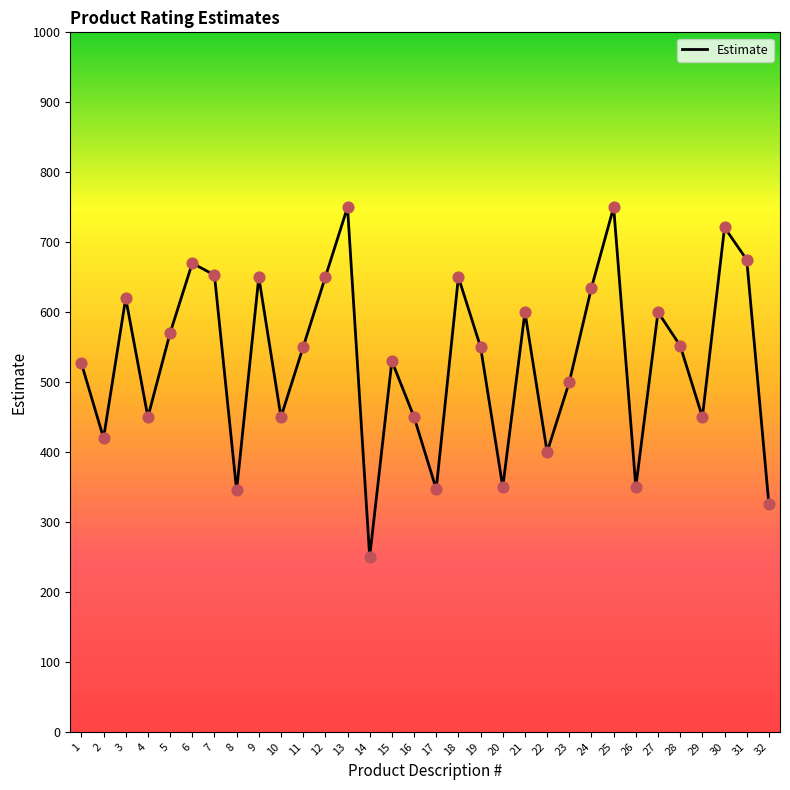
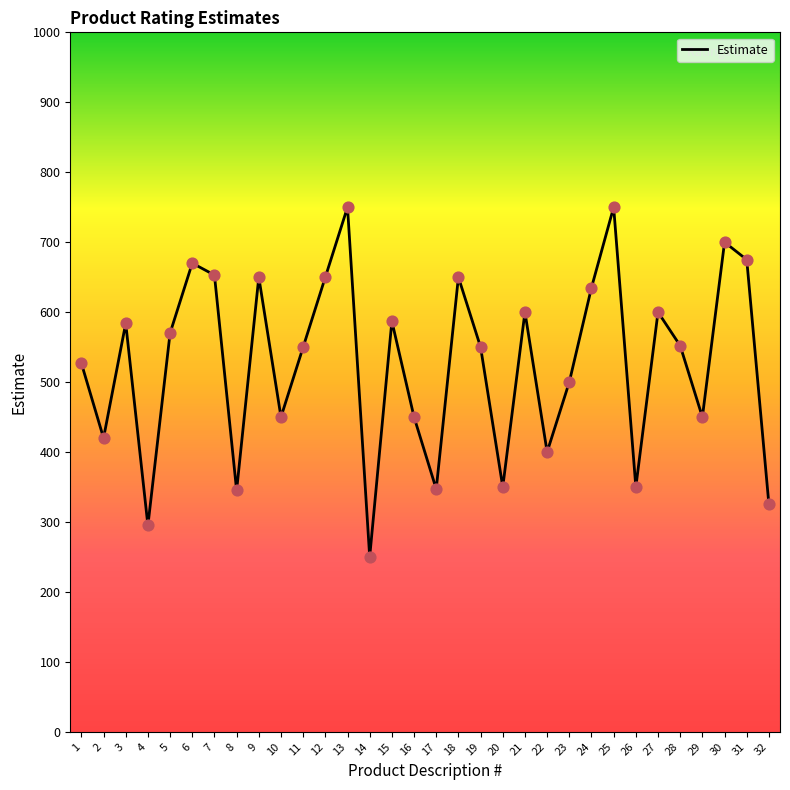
3: 620 -> 580
4: 450 -> 300
15: 530 -> 590
30: 720 -> 700
